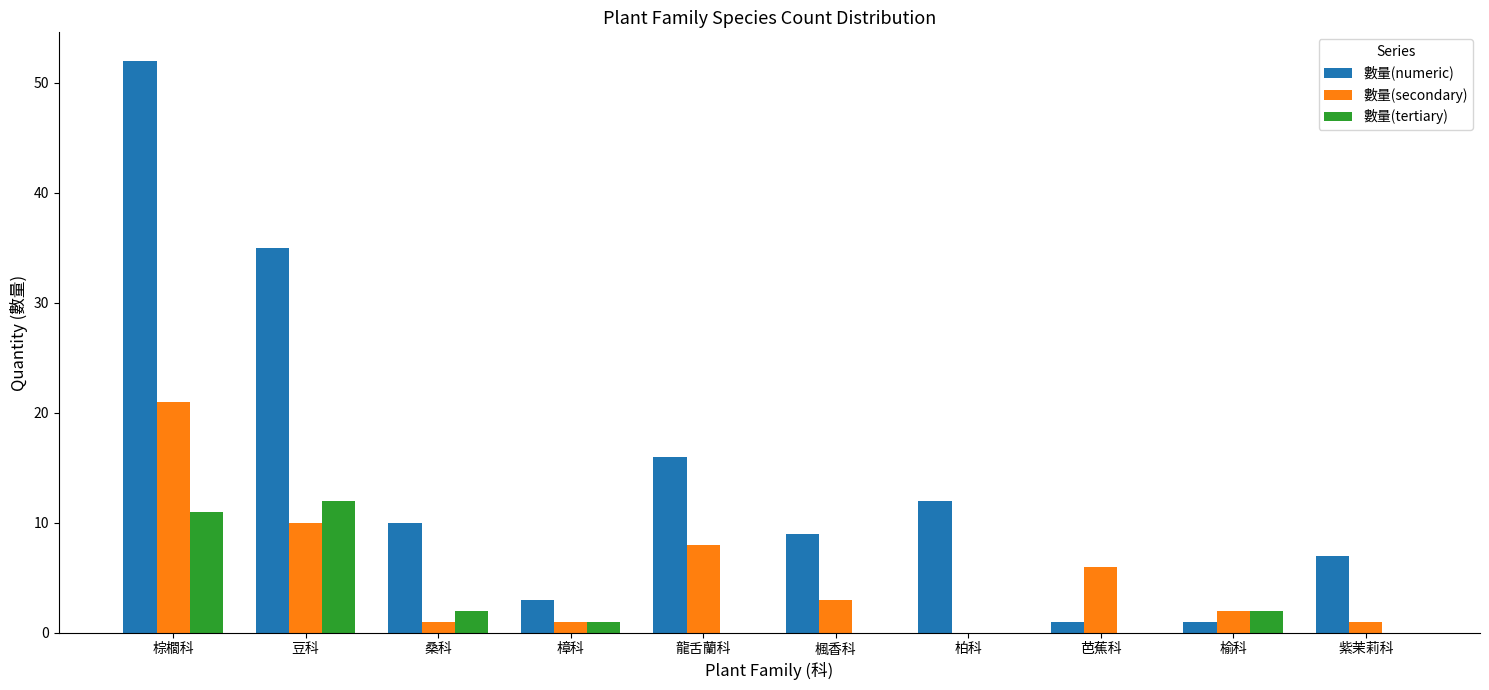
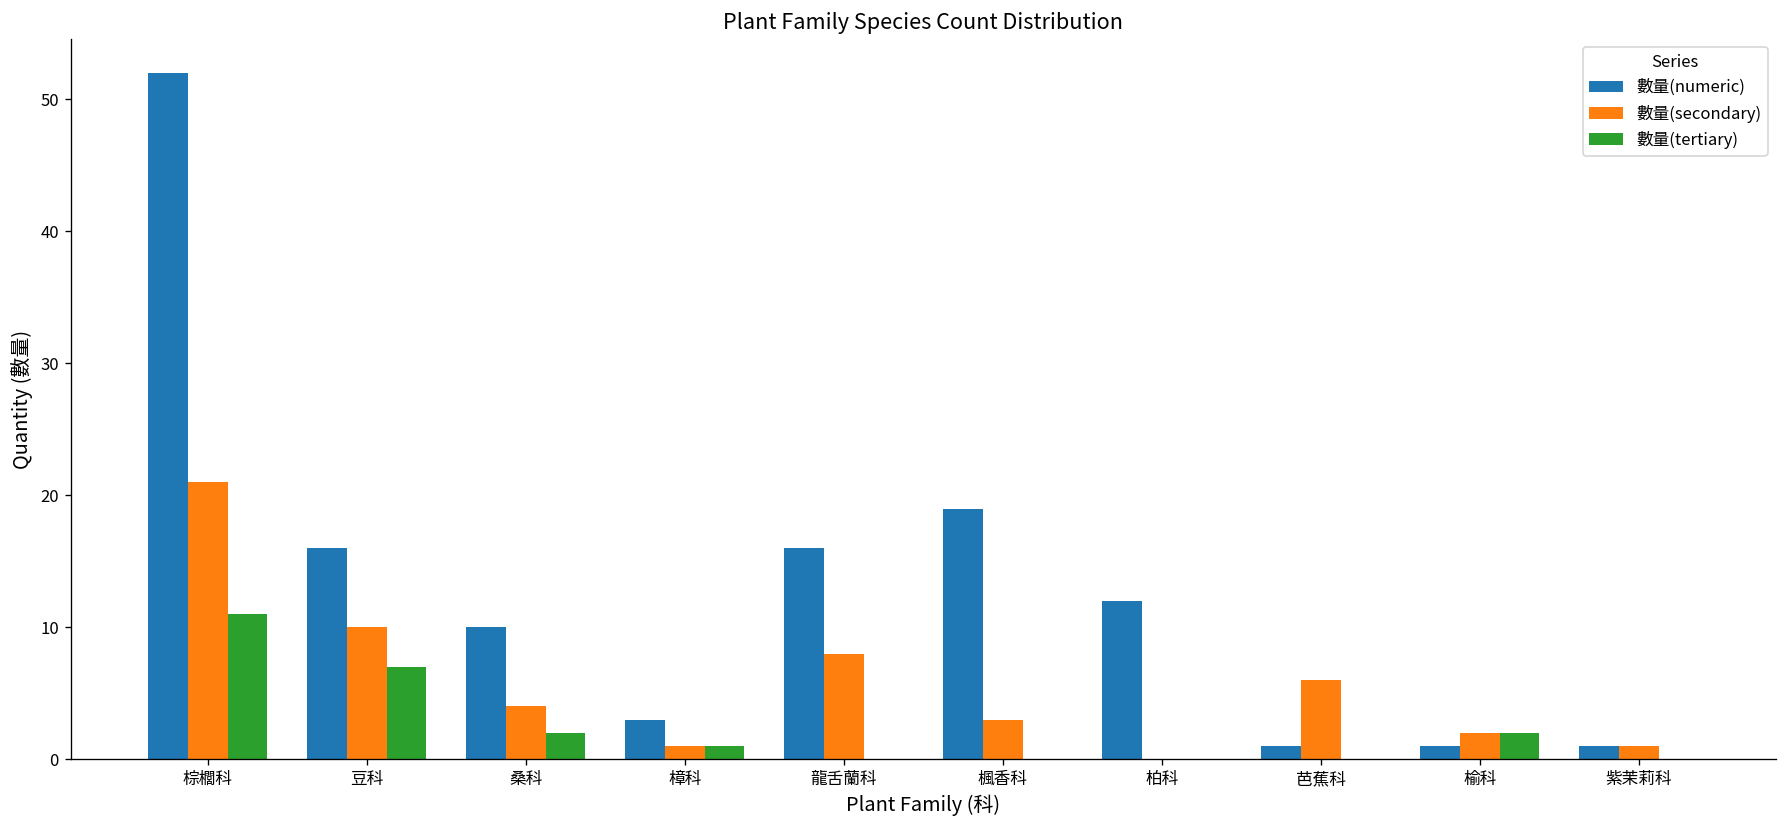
數量(numeric), 豆科: 35 -> 16
數量(tertiary), 豆科: 12 -> 7
數量(secondary), 桑科: 1 -> 4
數量(numeric), 楓香科: 9 -> 19
數量(numeric), 紫茉莉科: 7 -> 1
